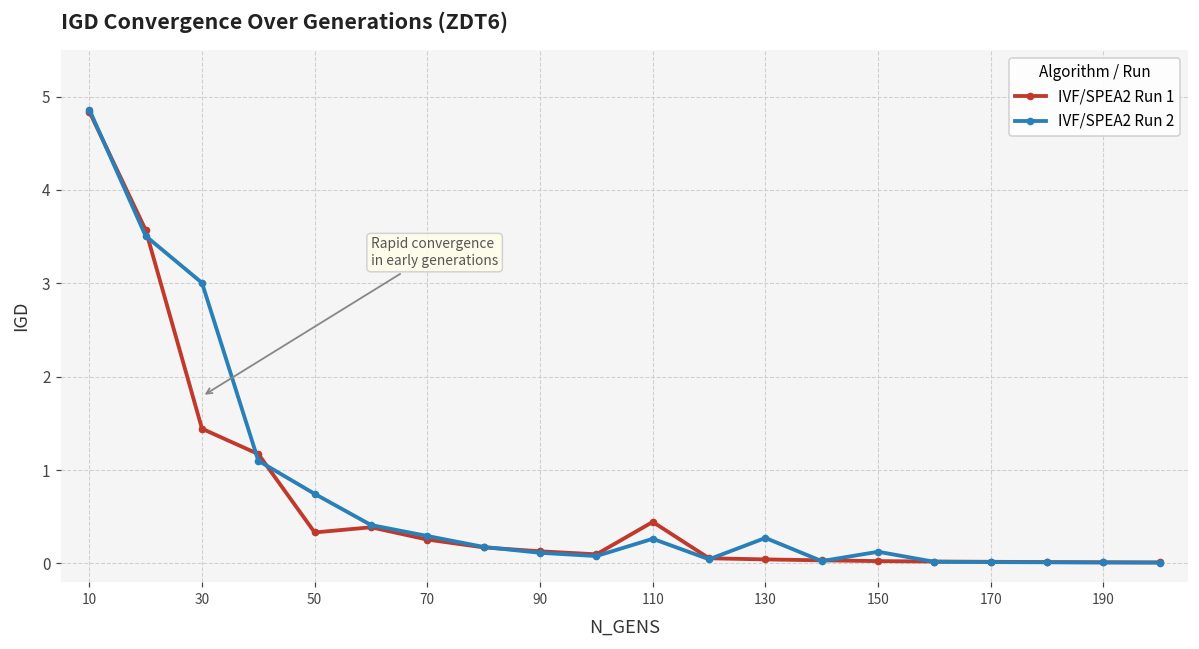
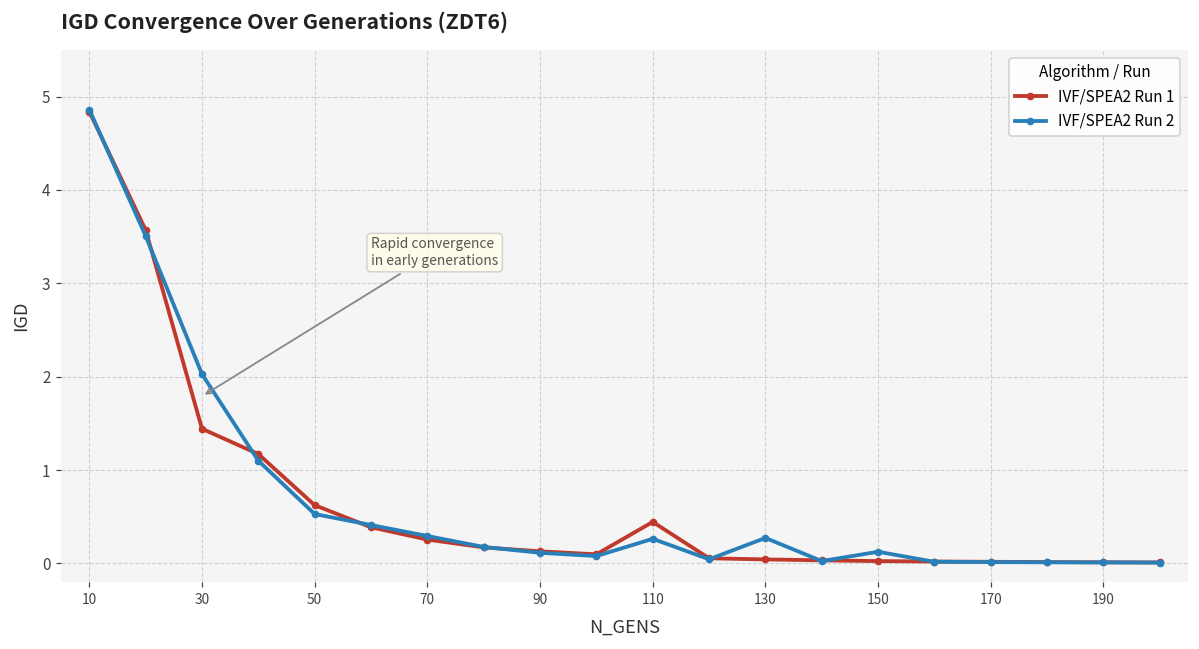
IVF/SPEA2 Run 2, 30: 3.0 -> 2.0
IVF/SPEA2 Run 1, 50: 0.3 -> 0.6
IVF/SPEA2 Run 2, 50: 0.7 -> 0.5
